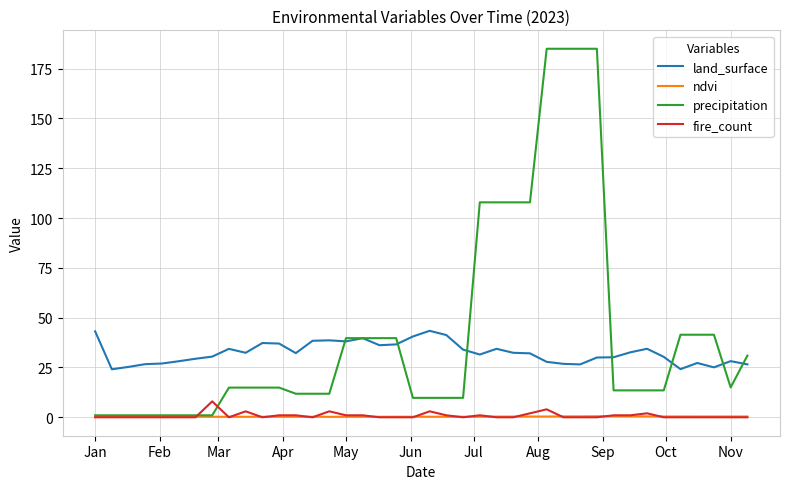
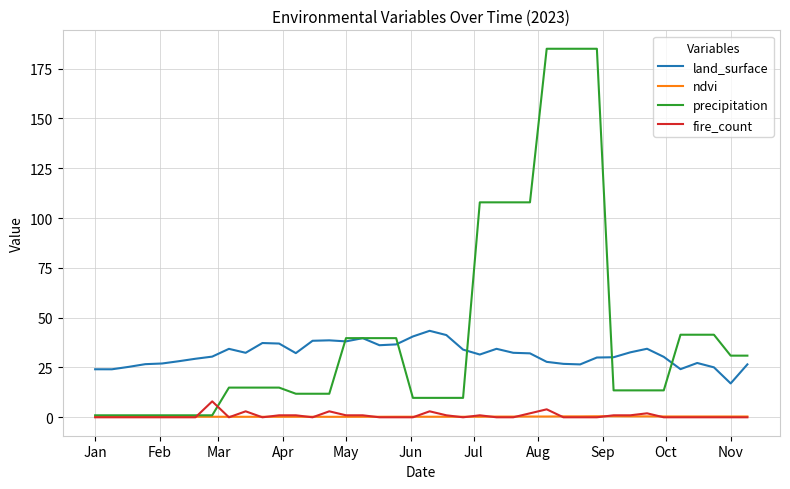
land_surface, Jan: 43 -> 24
land_surface, Nov: 28 -> 17
precipitation, Nov: 15 -> 31
